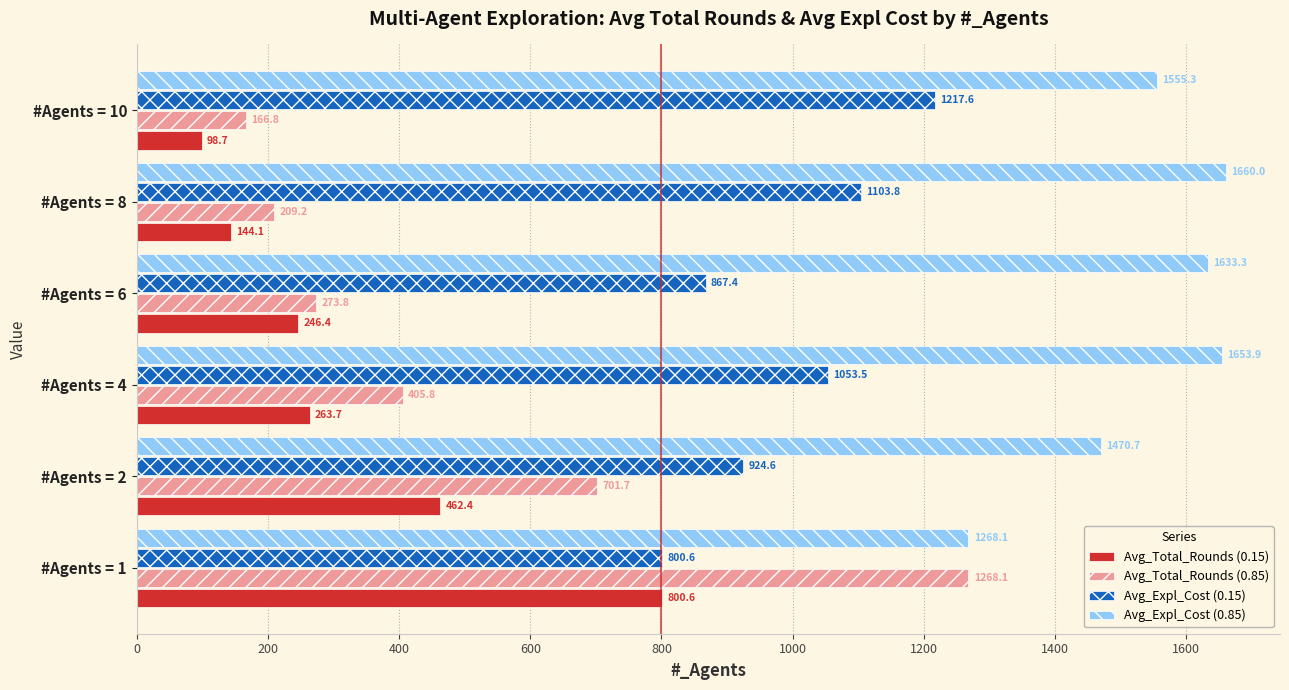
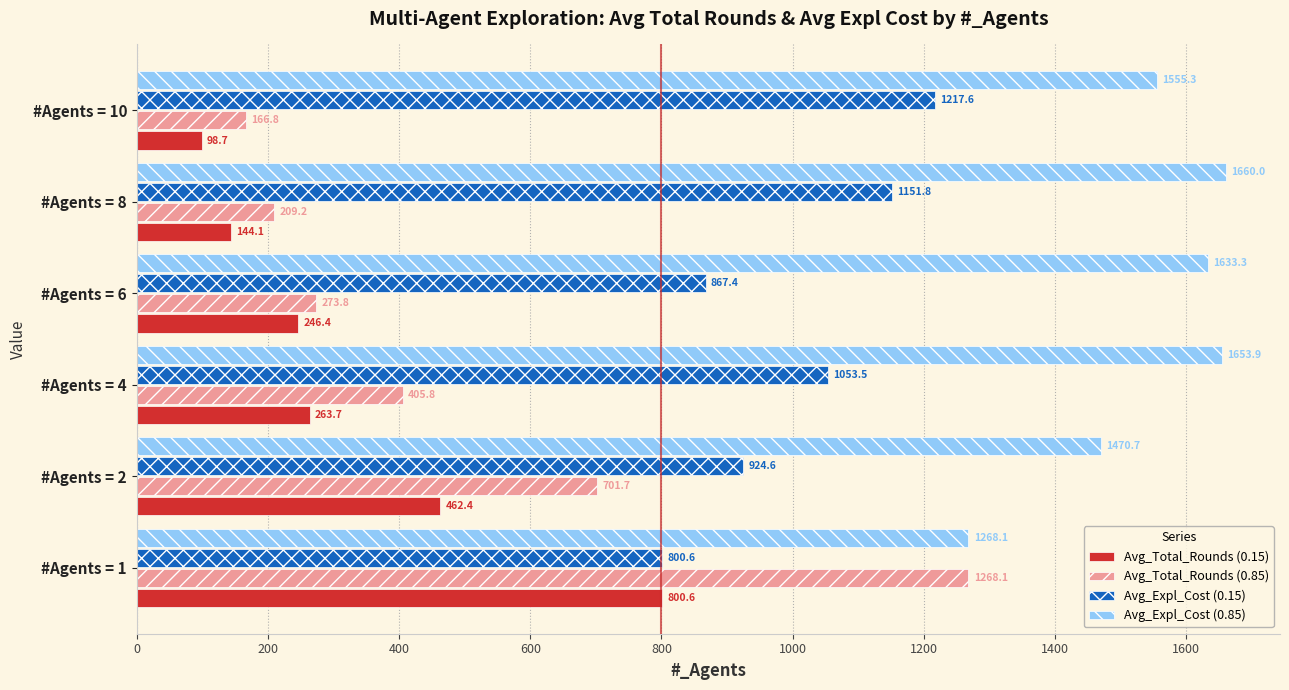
Avg_Expl_Cost (0.15), #Agents = 8: 1103.8 -> 1151.8
